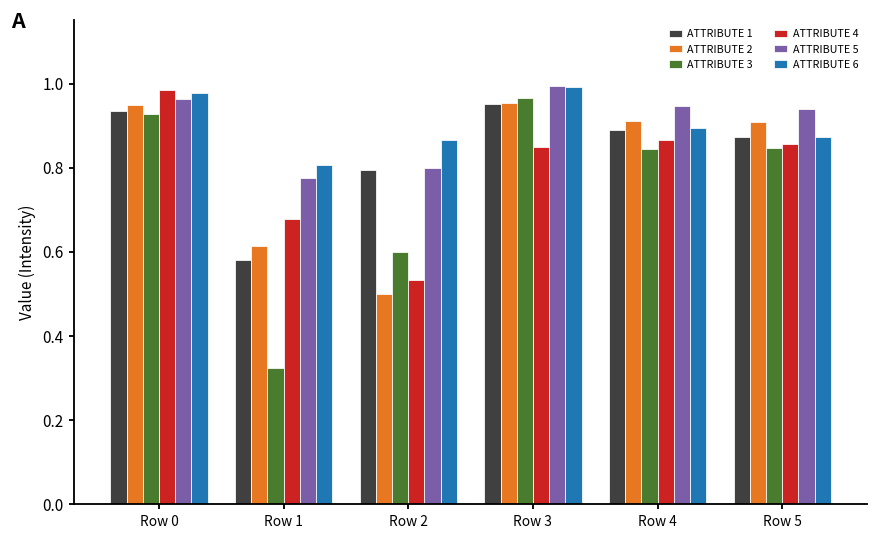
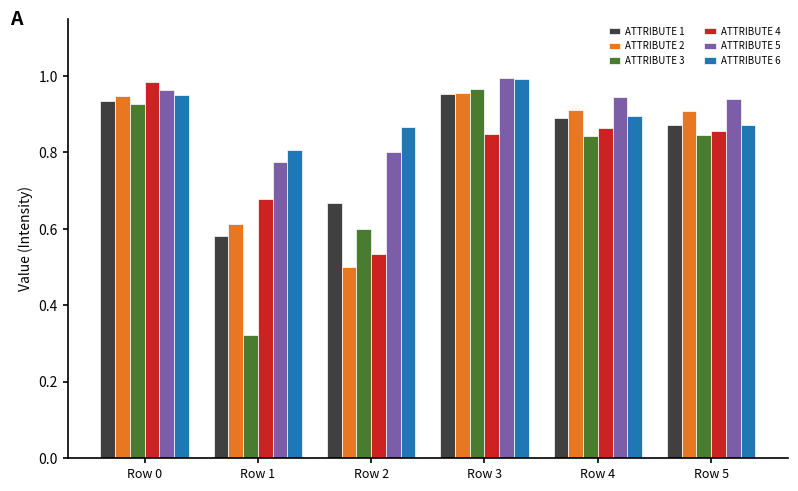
ATTRIBUTE 6, Row 0: 0.98 -> 0.95
ATTRIBUTE 1, Row 2: 0.79 -> 0.67
